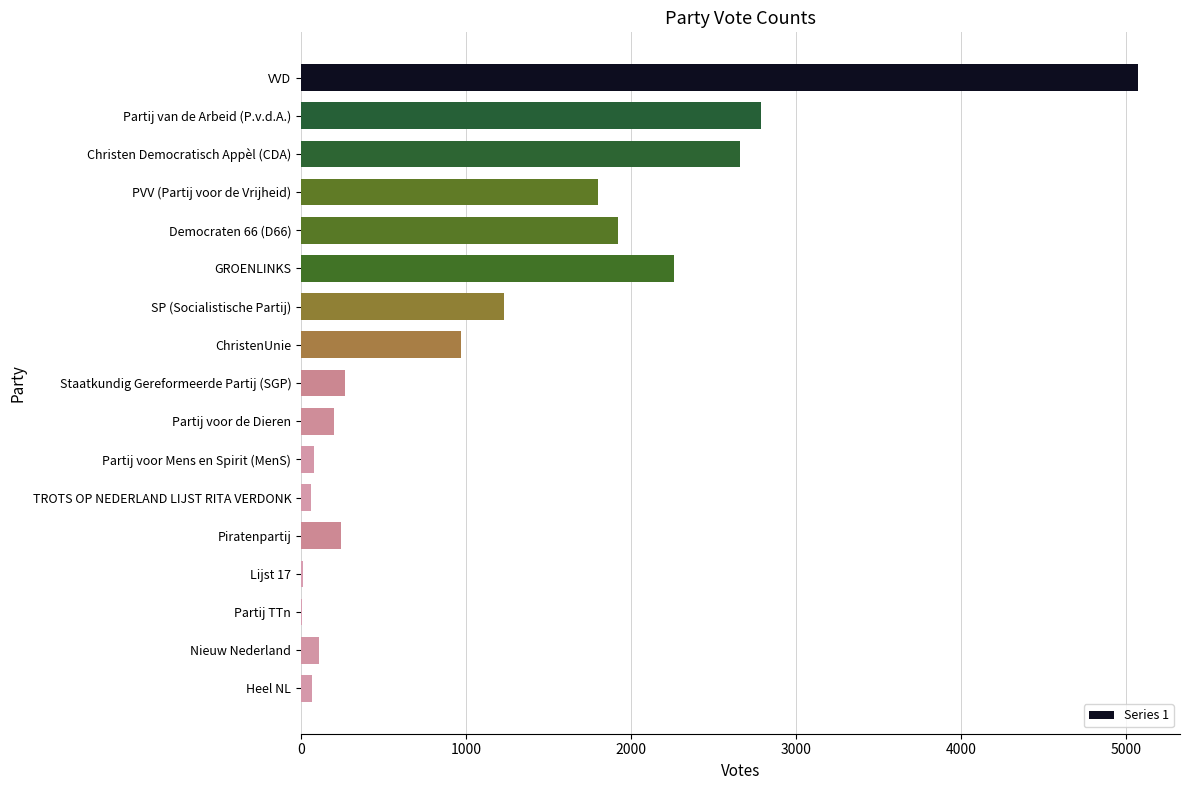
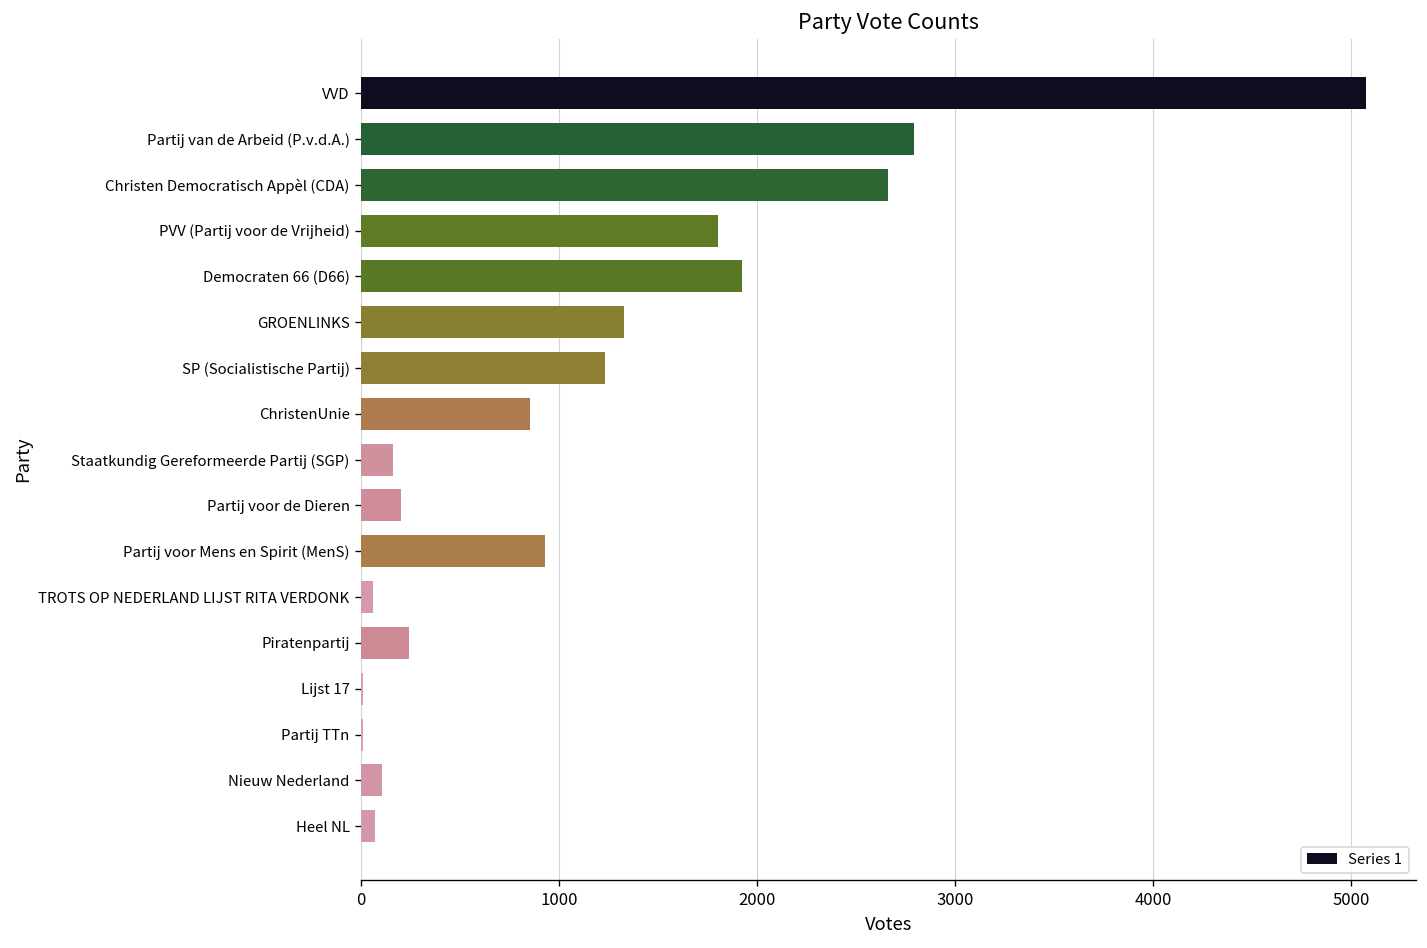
GROENLINKS: 2260 -> 1330
ChristenUnie: 970 -> 850
Staatkundig Gereformeerde Partij (SGP): 270 -> 160
Partij voor Mens en Spirit (MenS): 80 -> 930
